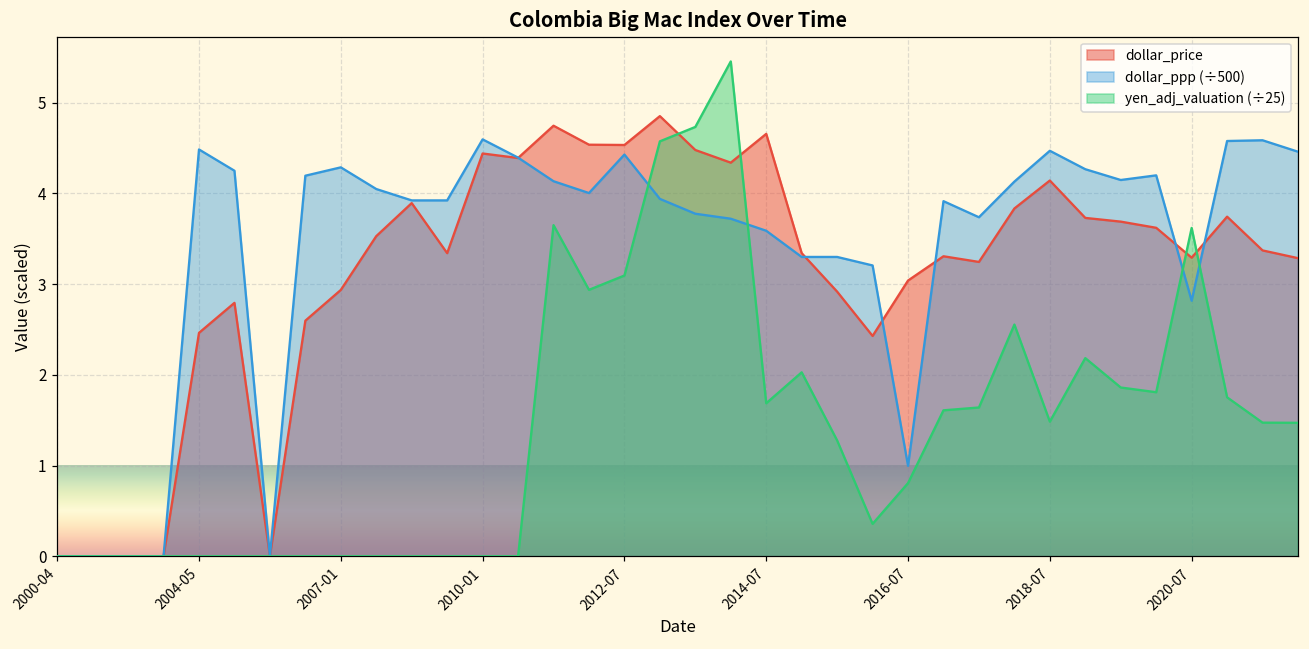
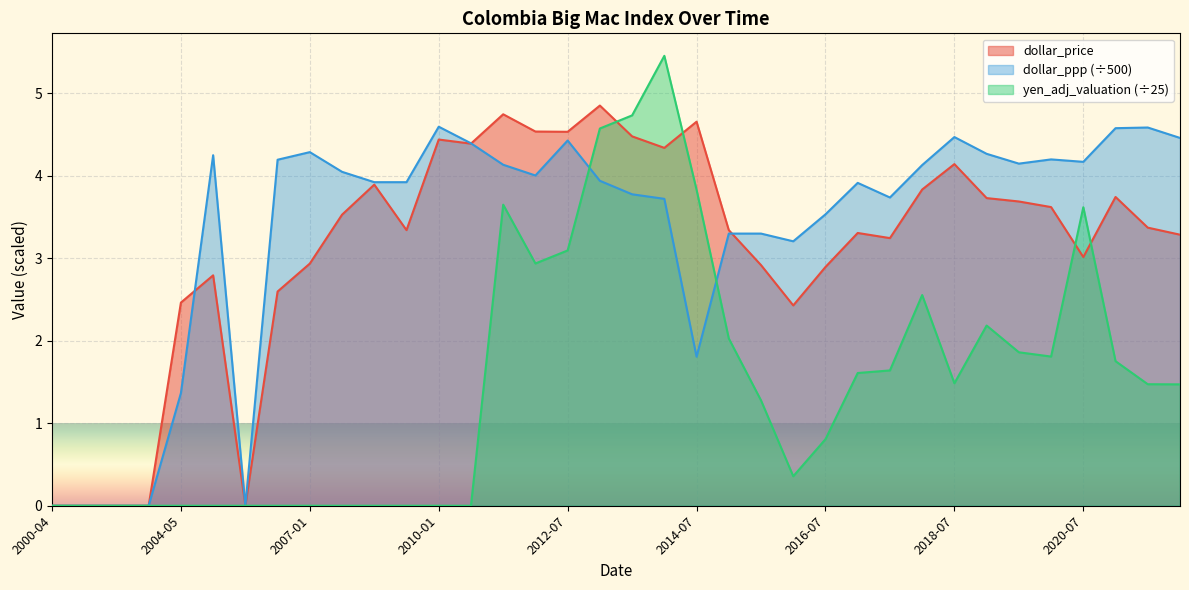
dollar_ppp (÷500), 2004-05: 4.5 -> 1.4
dollar_ppp (÷500), 2014-07: 3.6 -> 1.8
yen_adj_valuation (÷25), 2014-07: 1.7 -> 3.8
dollar_price, 2016-07: 3.0 -> 2.9
dollar_ppp (÷500), 2016-07: 1.0 -> 3.5
dollar_price, 2020-07: 3.3 -> 3.0
dollar_ppp (÷500), 2020-07: 2.8 -> 4.2
